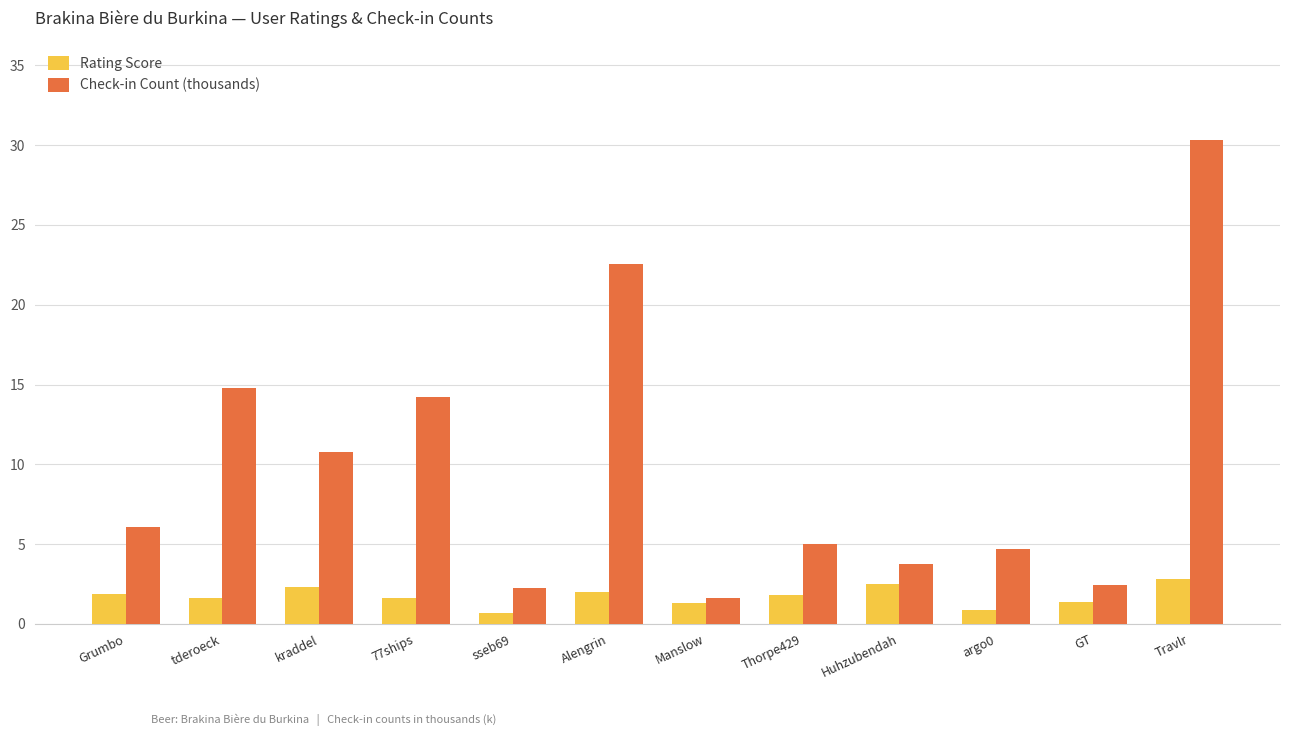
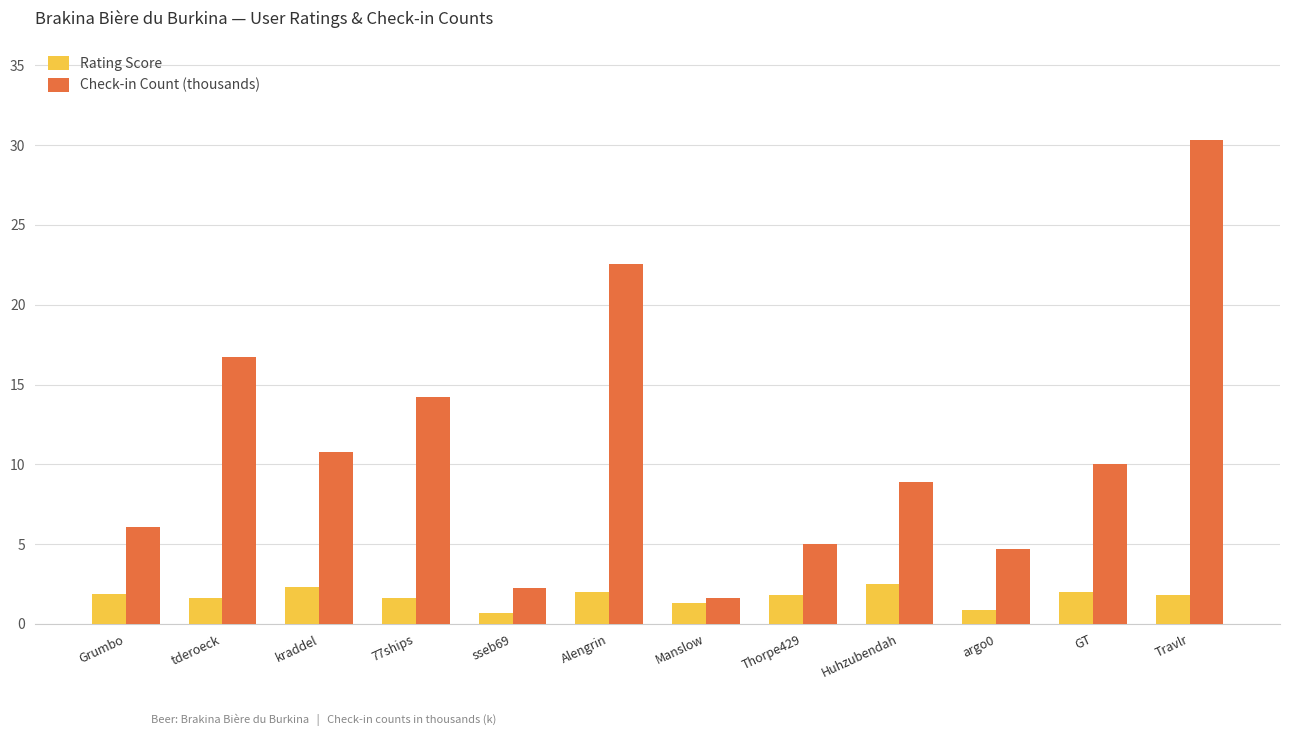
Check-in Count (thousands), tderoeck: 14.8 -> 16.7
Check-in Count (thousands), Huhzubendah: 3.8 -> 8.9
Rating Score, GT: 1.4 -> 2.0
Check-in Count (thousands), GT: 2.4 -> 10.0
Rating Score, Travlr: 2.8 -> 1.8
